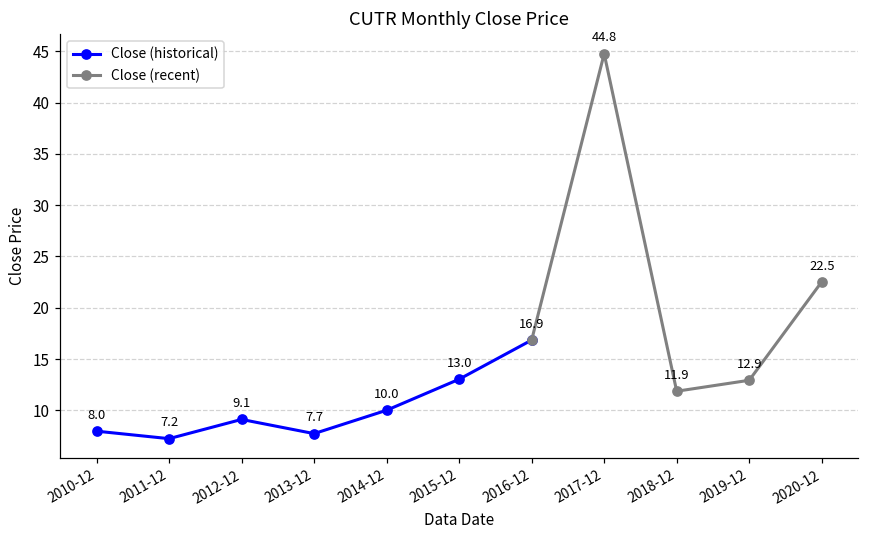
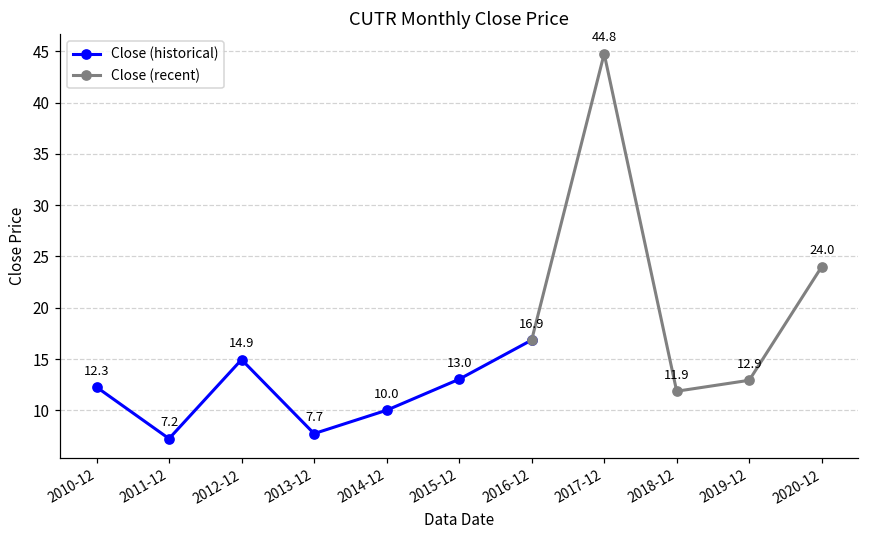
Close (historical), 2010-12: 8.0 -> 12.3
Close (historical), 2012-12: 9.1 -> 14.9
Close (recent), 2020-12: 22.5 -> 24.0
